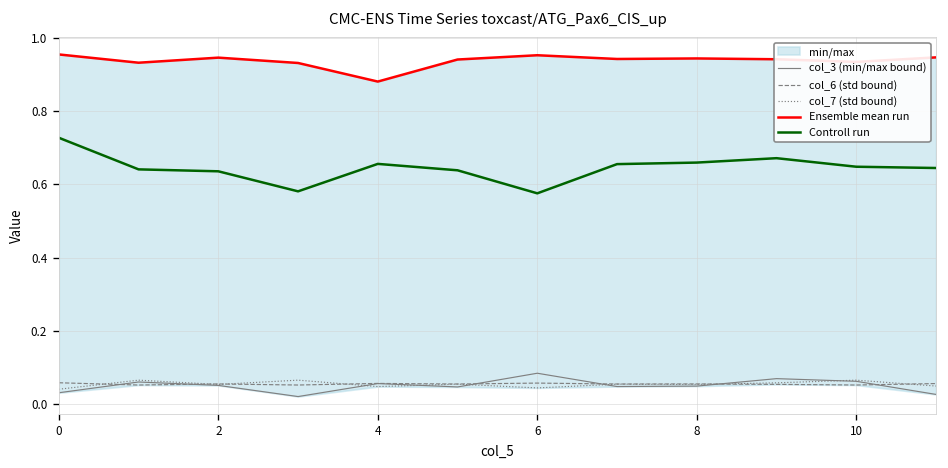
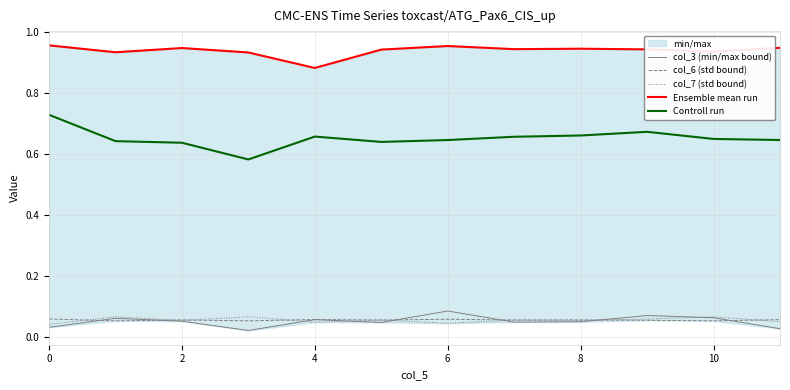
Controll run, 6: 0.58 -> 0.64
